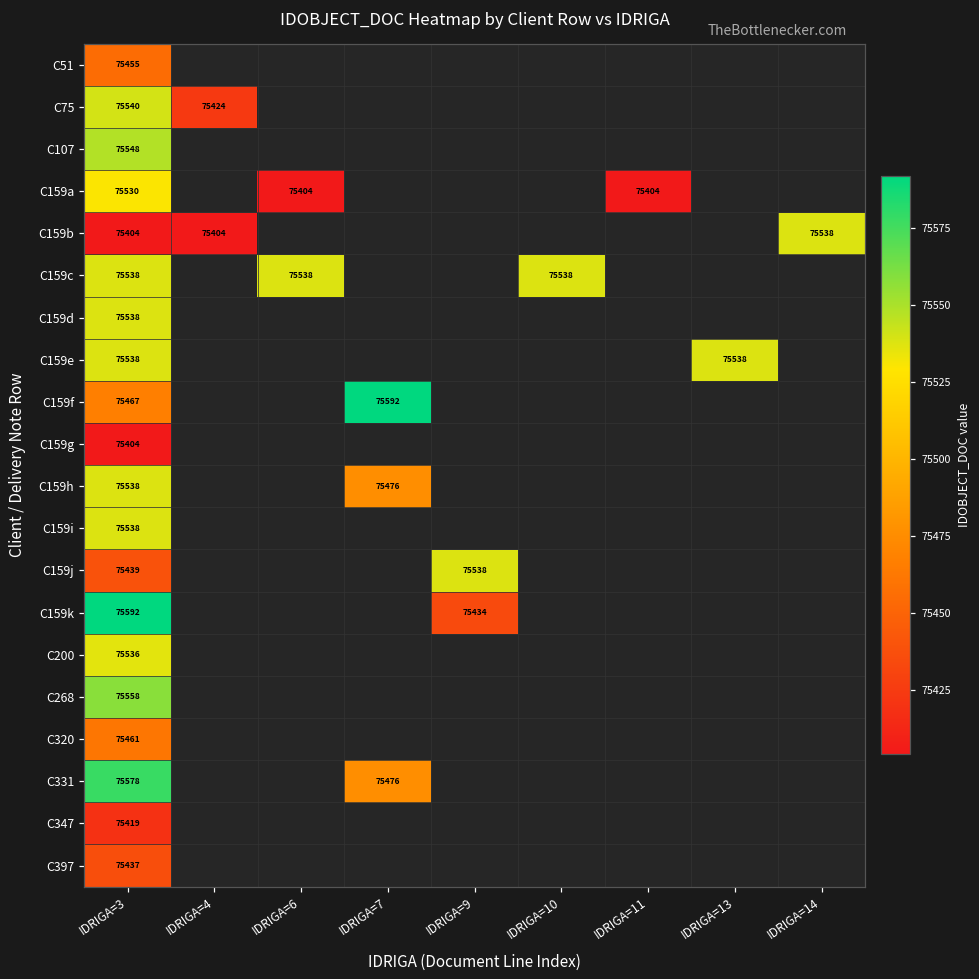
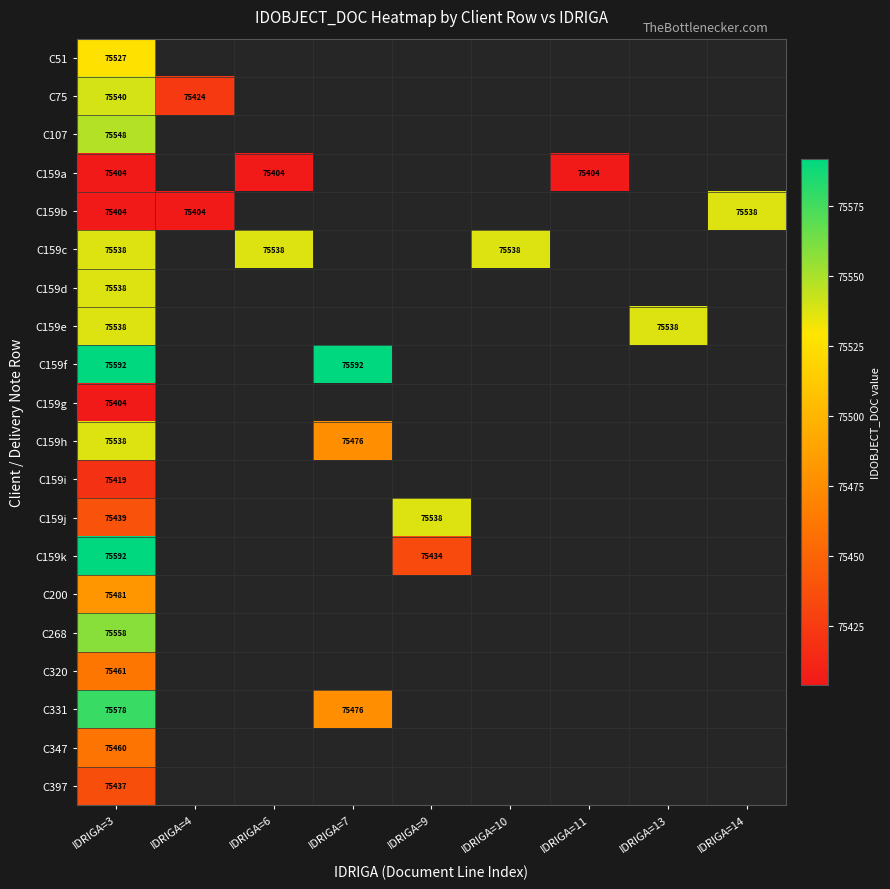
C51, IDRIGA=3: 75455 -> 75527
C159a, IDRIGA=3: 75530 -> 75404
C159f, IDRIGA=3: 75467 -> 75592
C159i, IDRIGA=3: 75538 -> 75419
C200, IDRIGA=3: 75536 -> 75481
C347, IDRIGA=3: 75419 -> 75460
